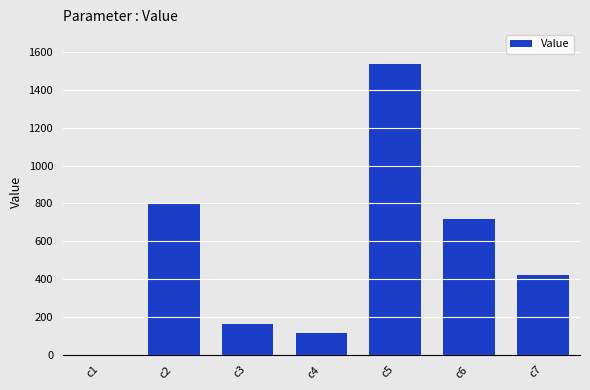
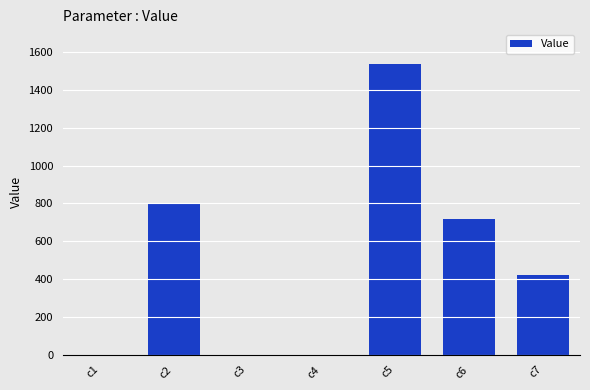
c3: 160 -> 0
c4: 120 -> 0
